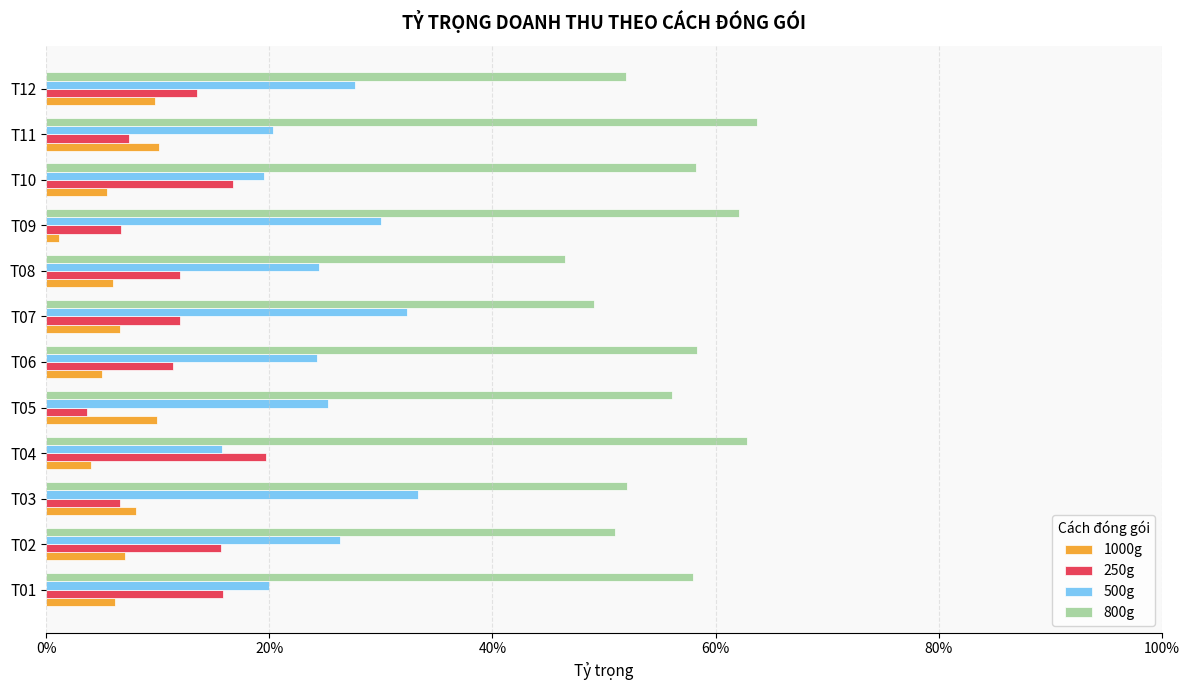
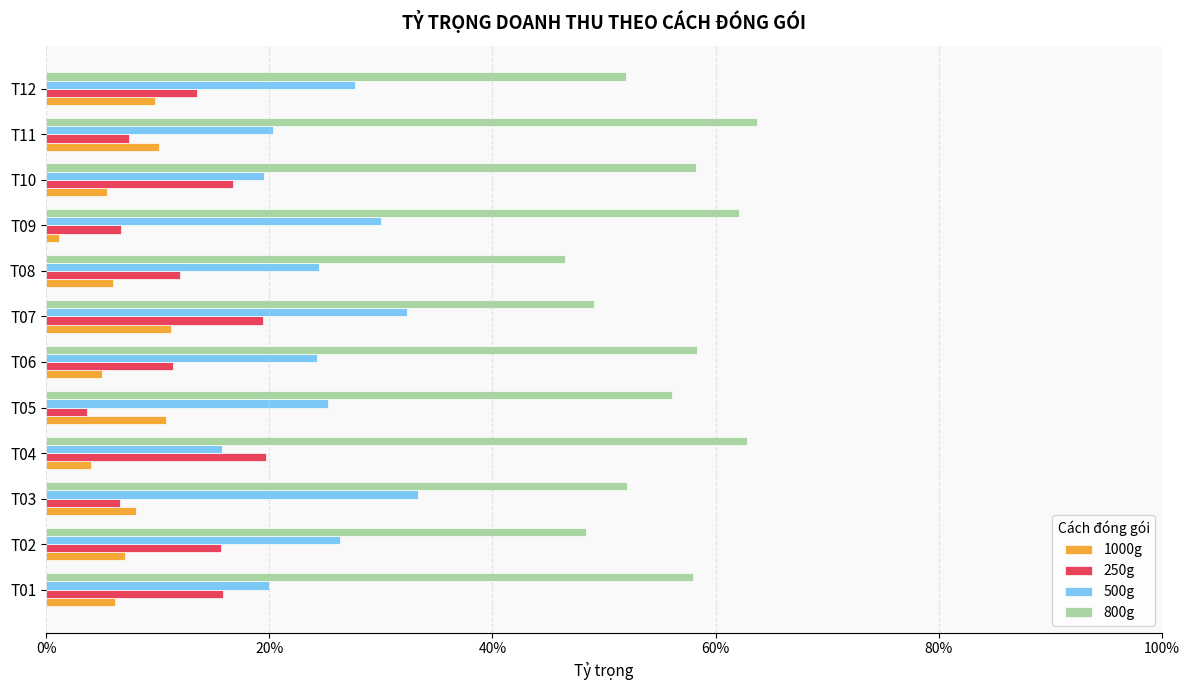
250g, T07: 12.0% -> 19.5%
1000g, T07: 6.6% -> 11.2%
1000g, T05: 9.9% -> 10.7%
800g, T02: 50.9% -> 48.4%
